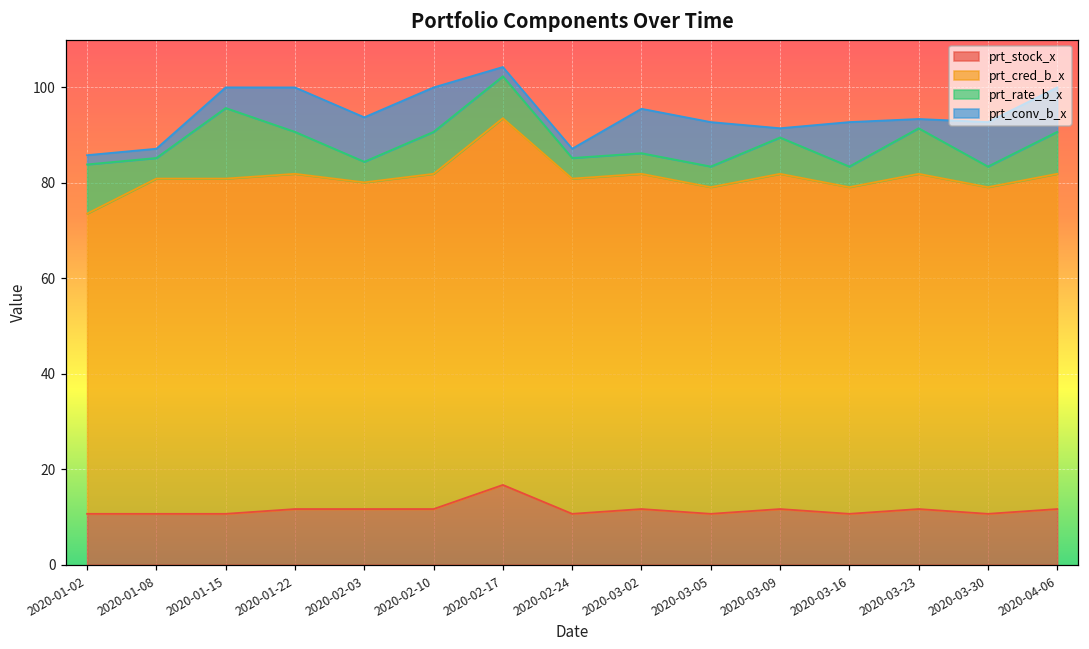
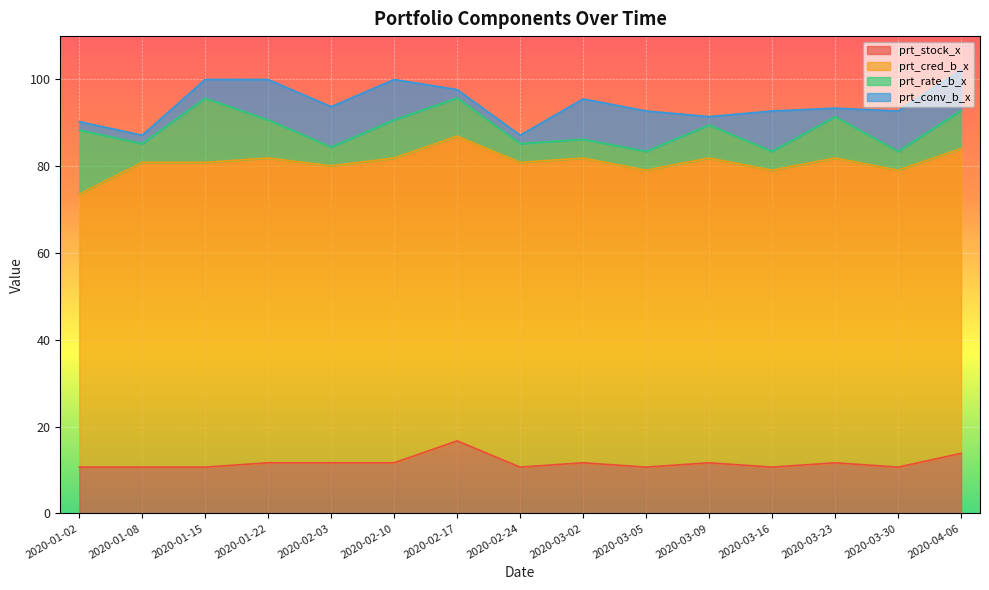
prt_rate_b_x, 2020-01-02: 10 -> 15
prt_cred_b_x, 2020-02-17: 77 -> 70
prt_stock_x, 2020-04-06: 12 -> 14
